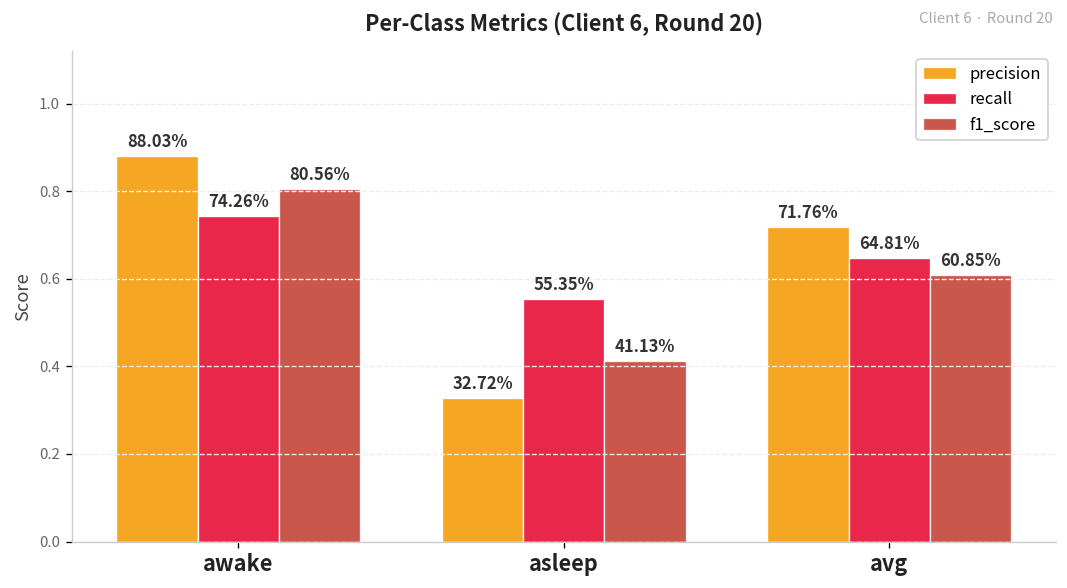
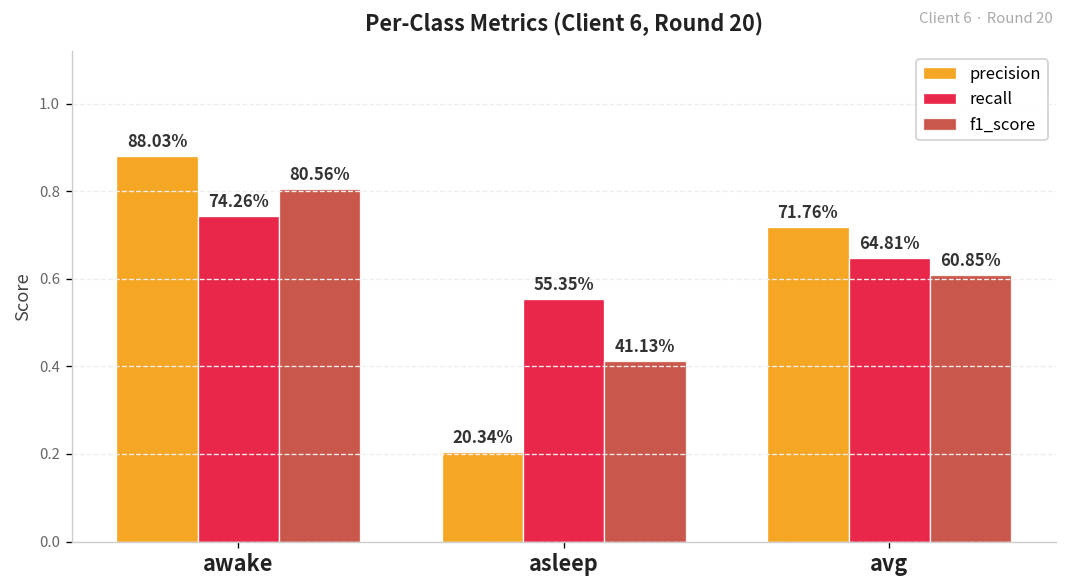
precision, asleep: 32.72% -> 20.34%
